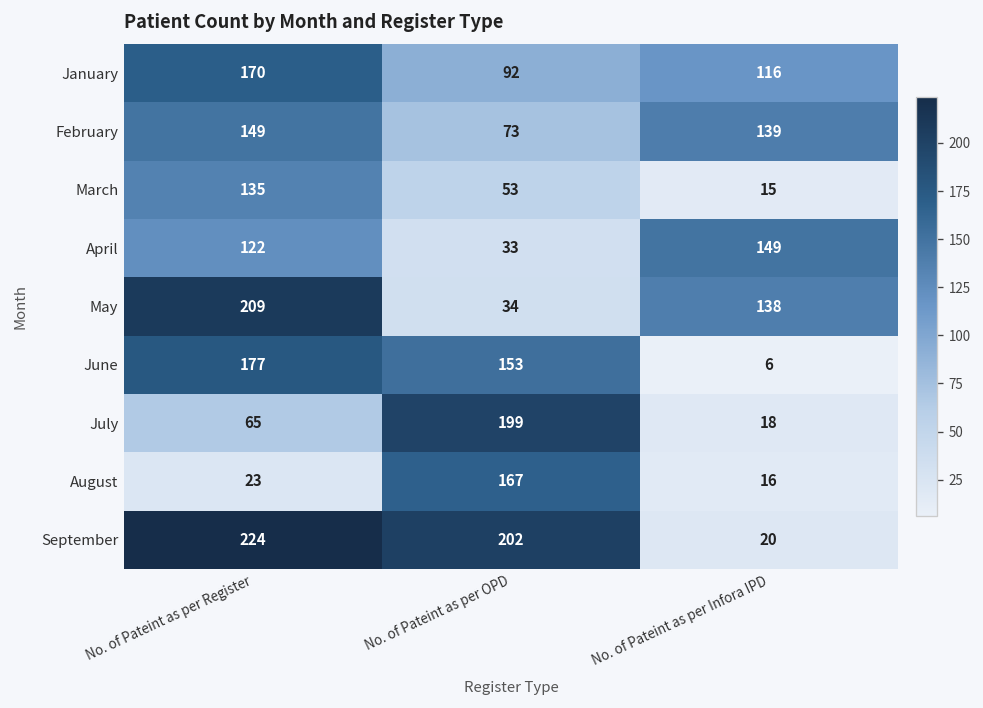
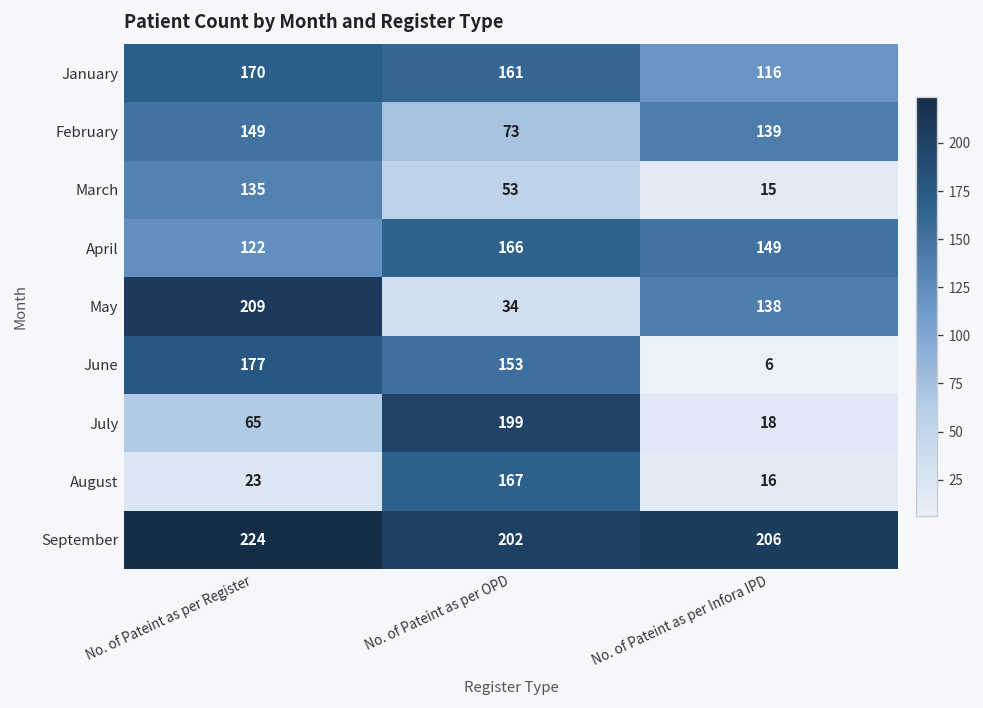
January, No. of Pateint as per OPD: 92 -> 161
April, No. of Pateint as per OPD: 33 -> 166
September, No. of Pateint as per Infora IPD: 20 -> 206
